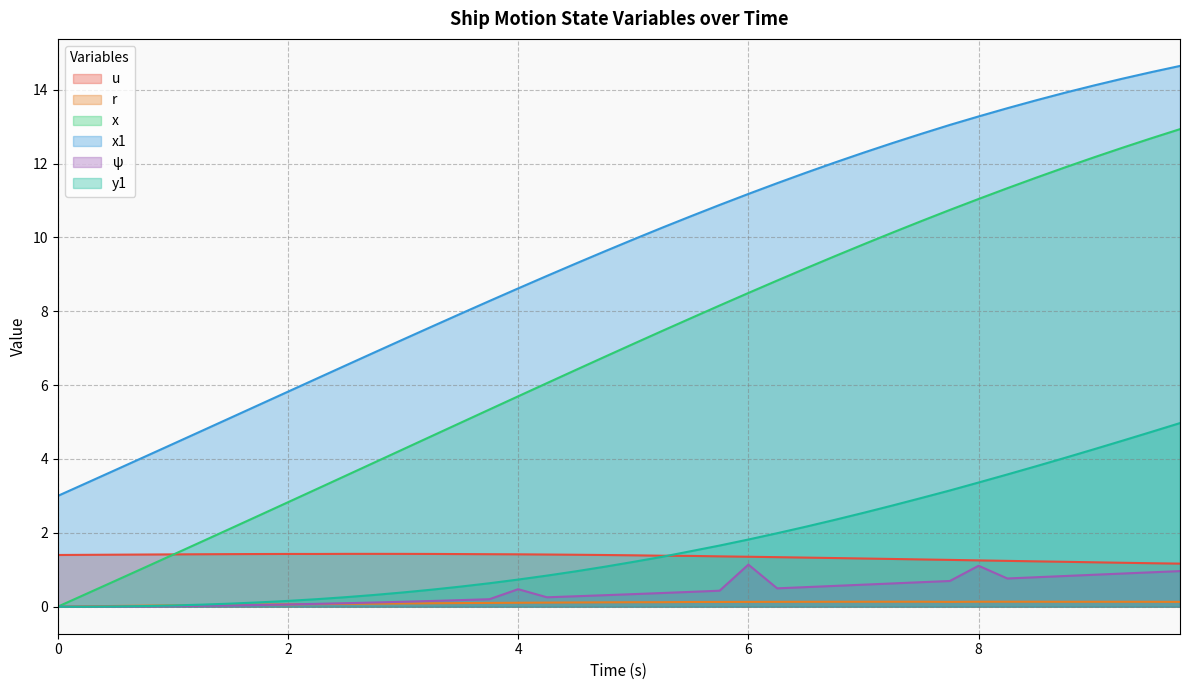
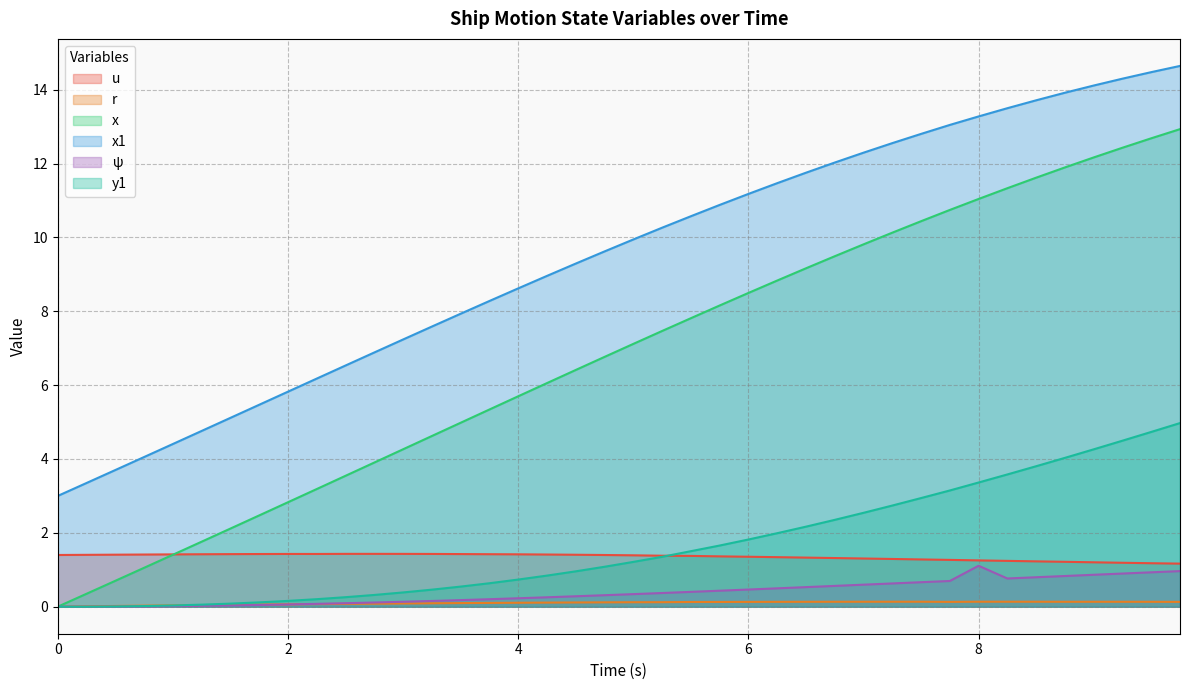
ψ, 4: 0.5 -> 0.2
ψ, 6: 1.1 -> 0.5
